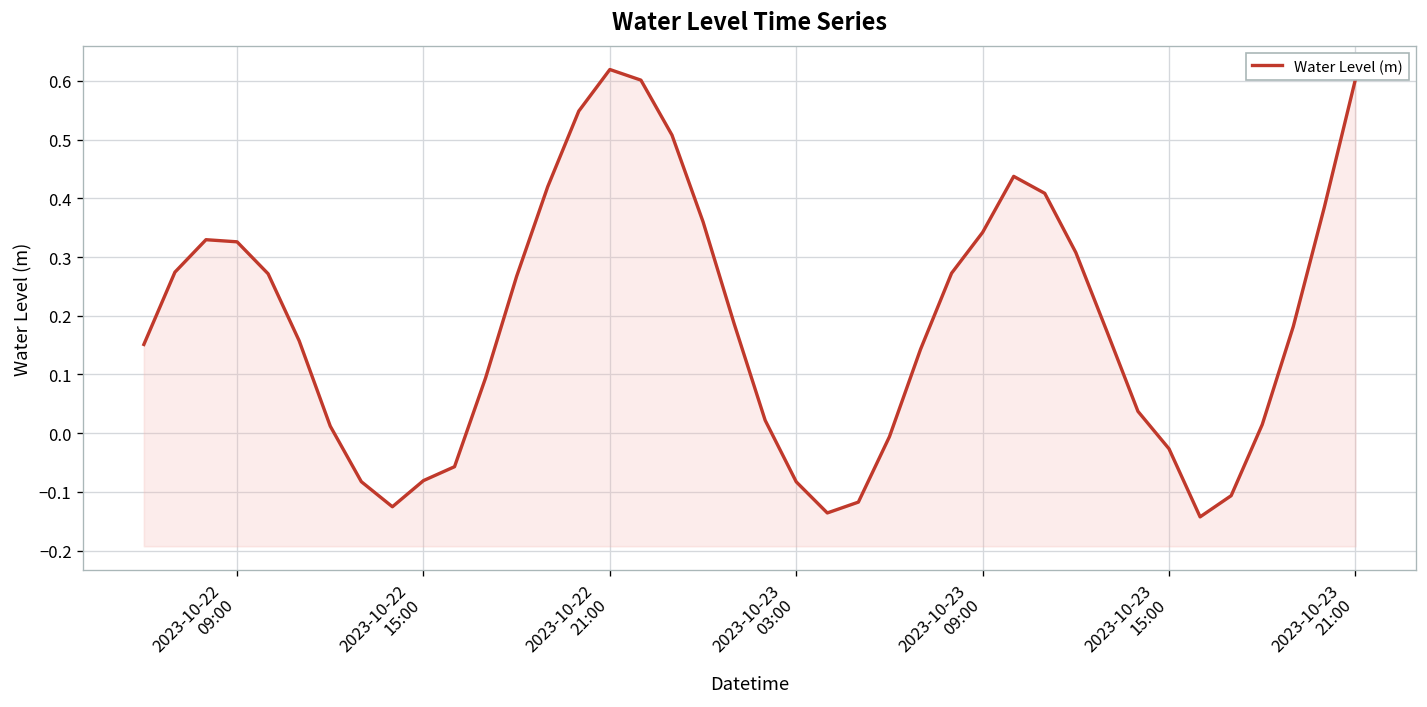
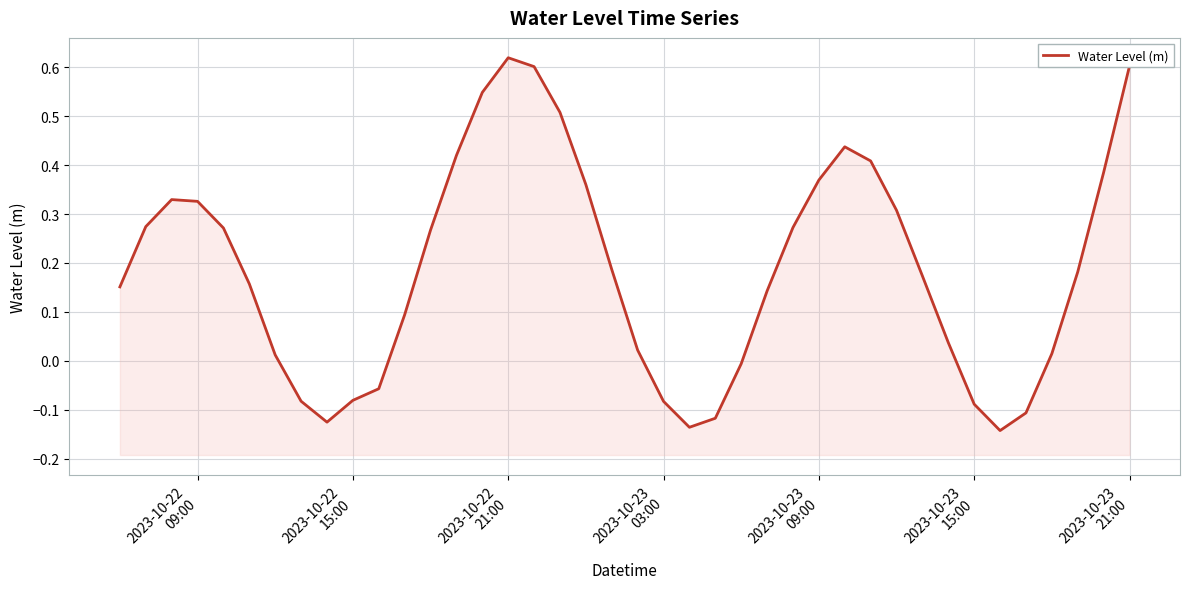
2023-10-23 09:00: 0.34 -> 0.37
2023-10-23 15:00: -0.03 -> -0.09
